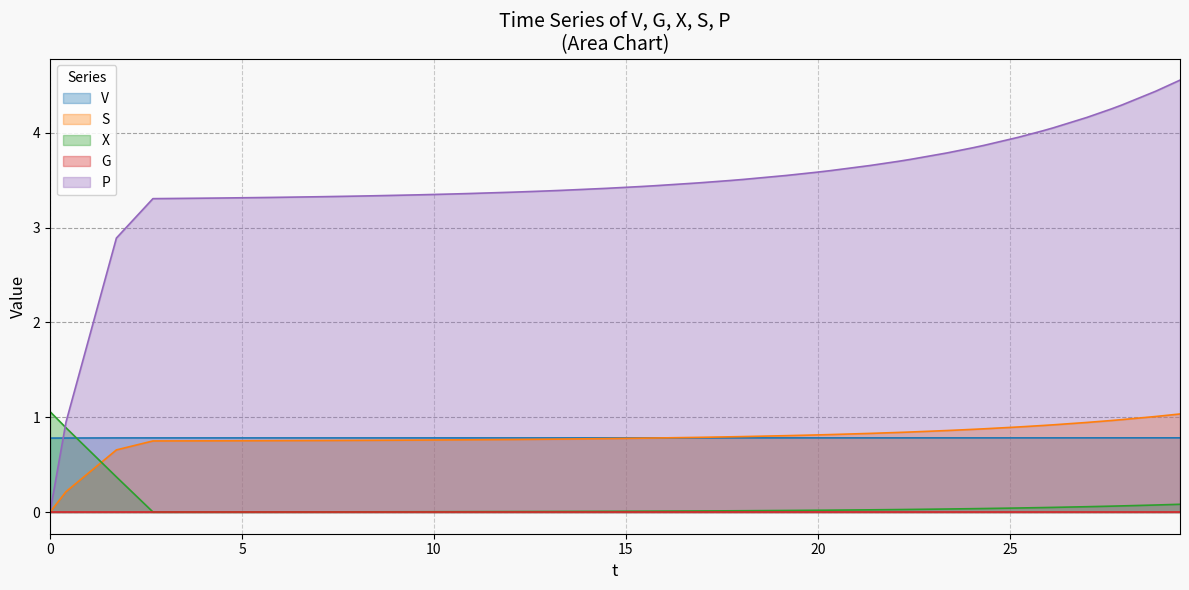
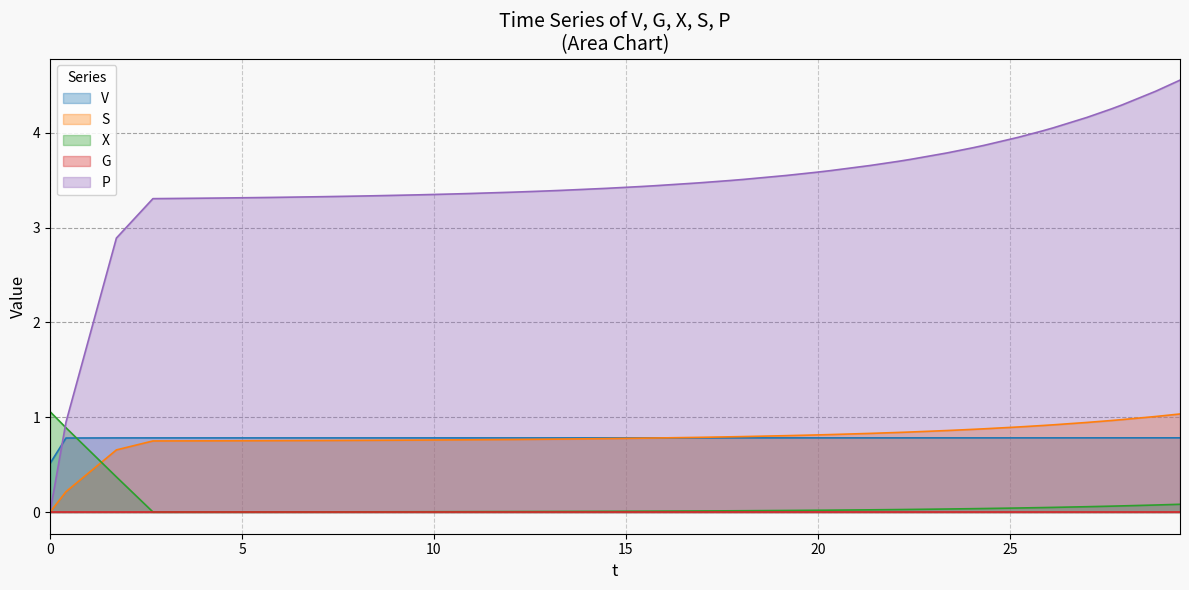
V, 0: 0.8 -> 0.5
